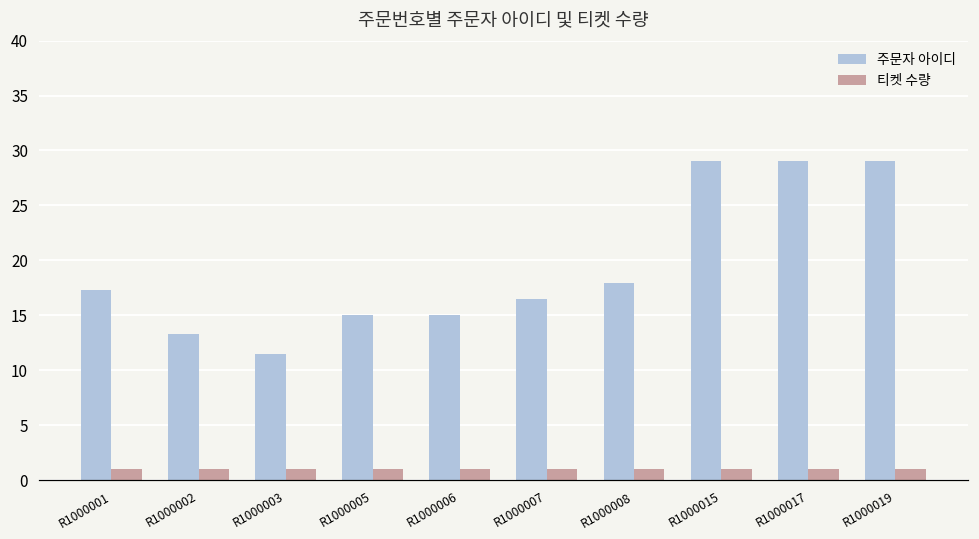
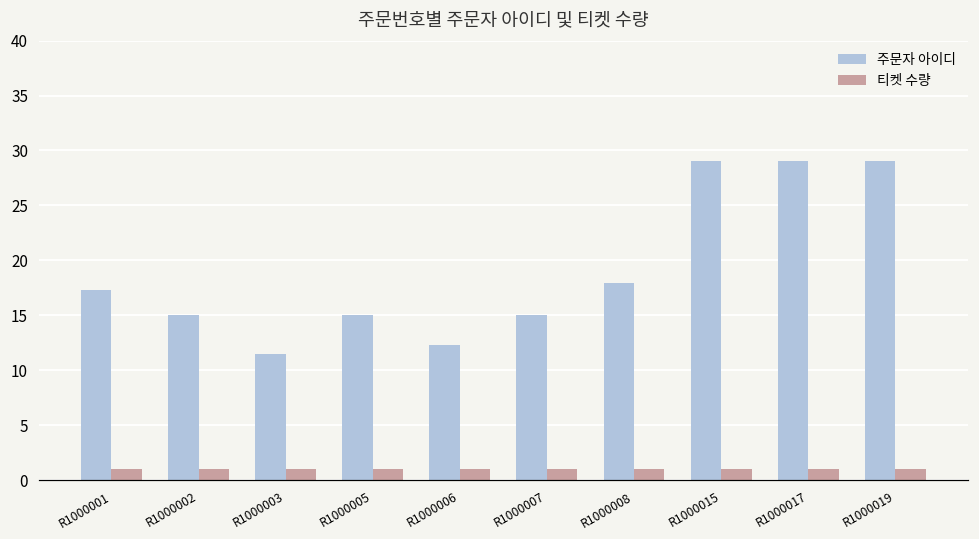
주문자 아이디, R1000002: 13 -> 15
주문자 아이디, R1000006: 15 -> 12
주문자 아이디, R1000007: 17 -> 15
